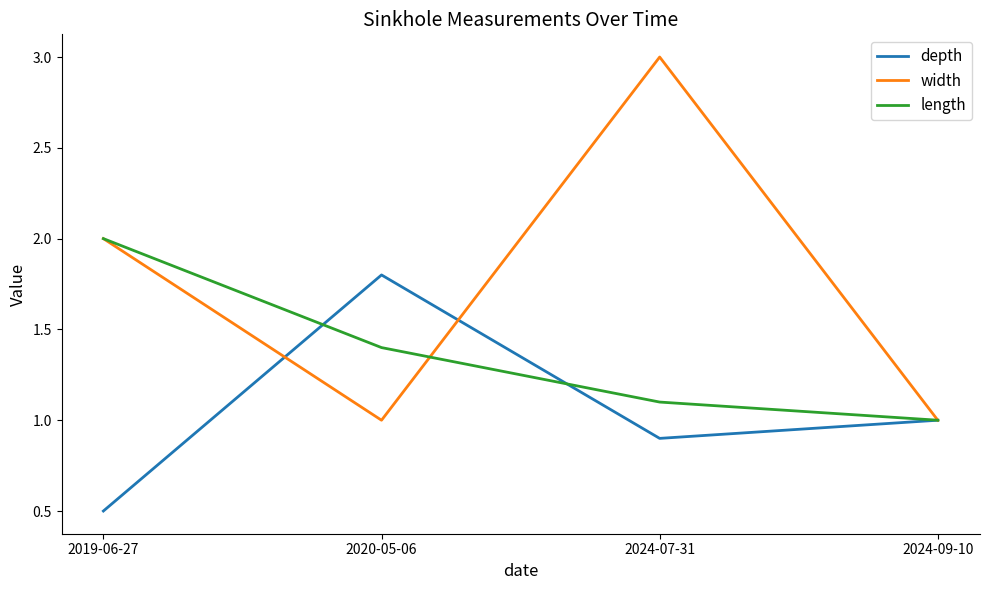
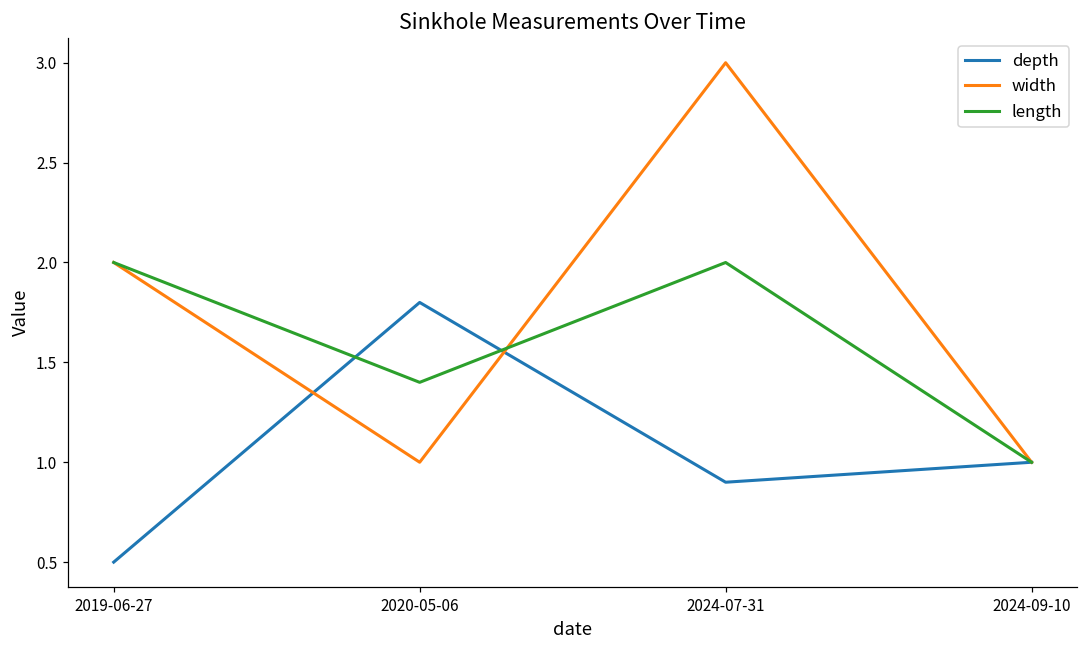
length, 2024-07-31: 1.1 -> 2.0
